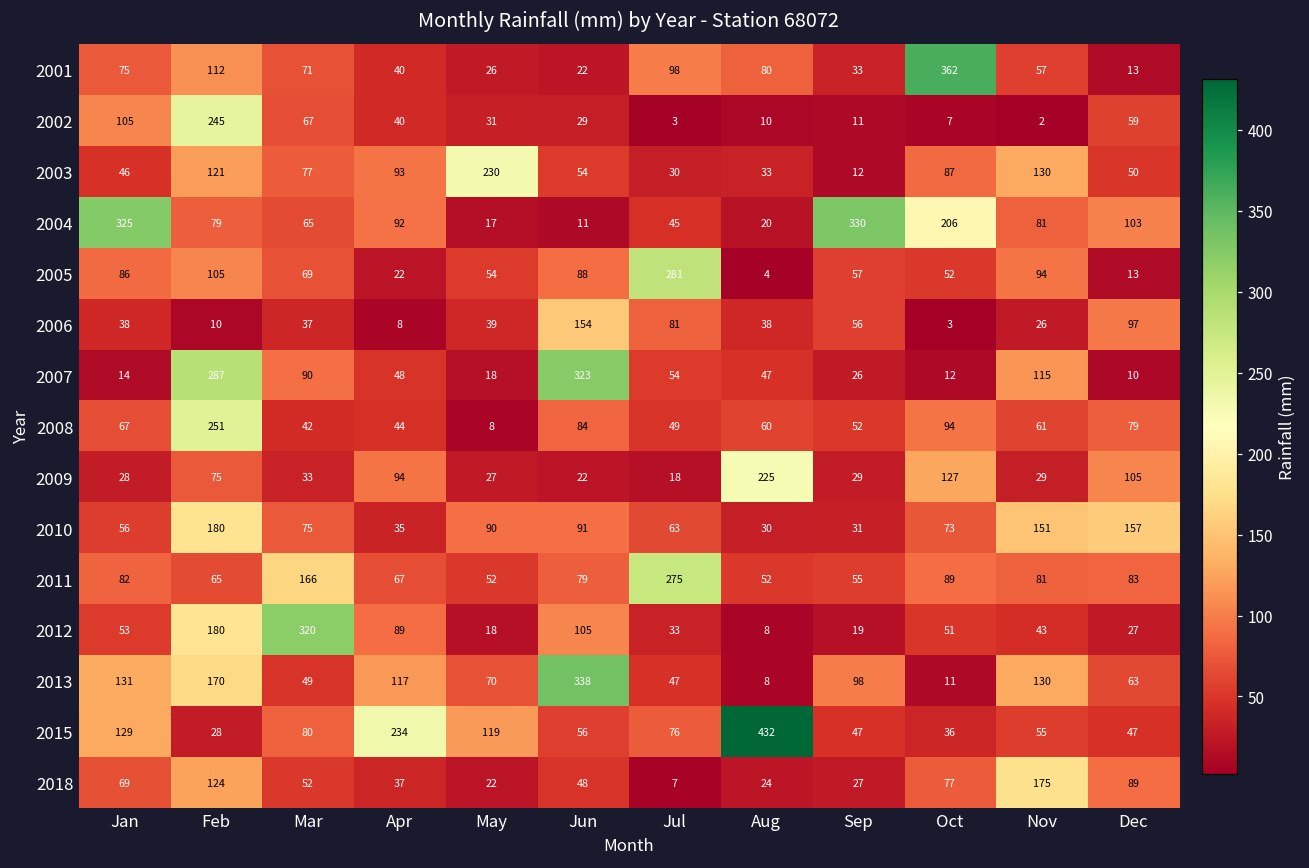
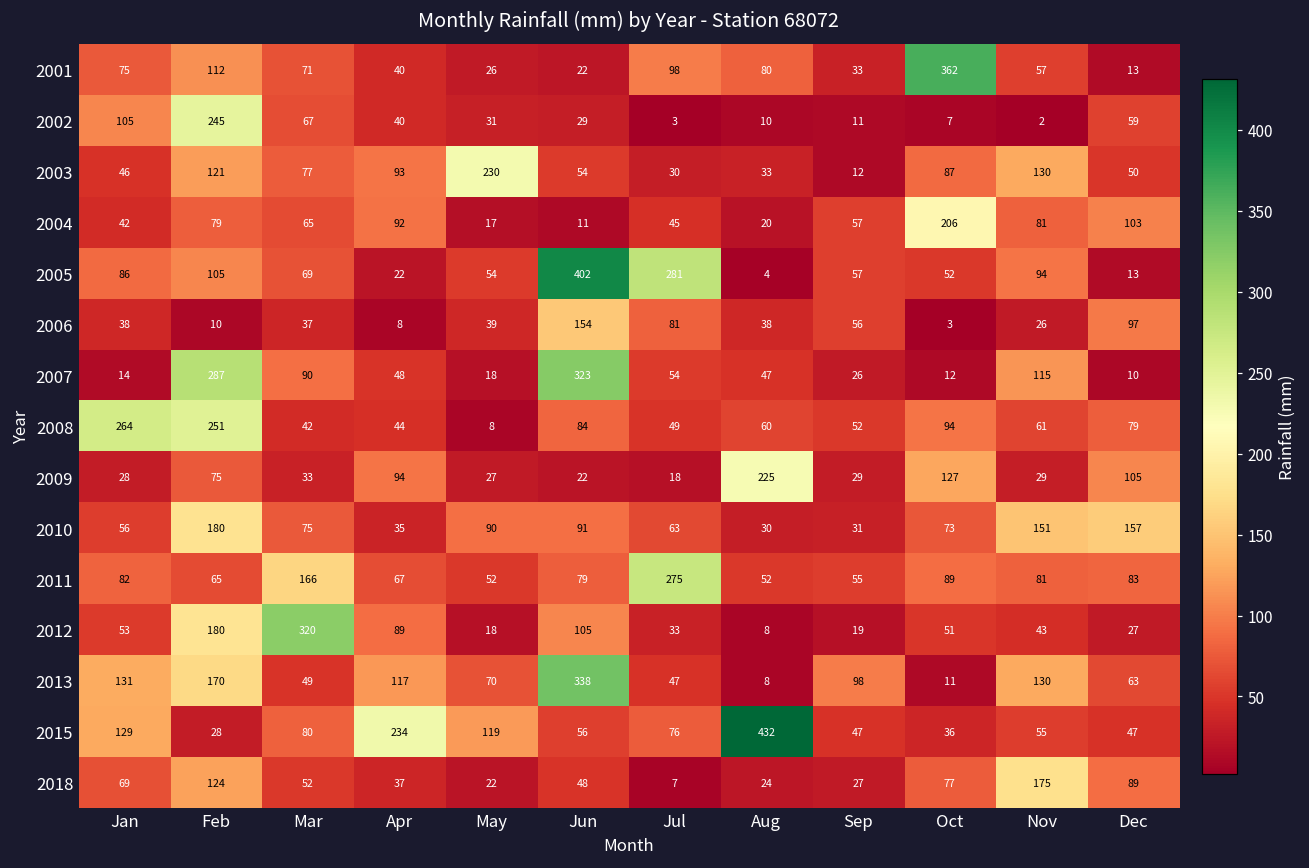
2004, Jan: 325 -> 42
2004, Sep: 330 -> 57
2005, Jun: 88 -> 402
2008, Jan: 67 -> 264
